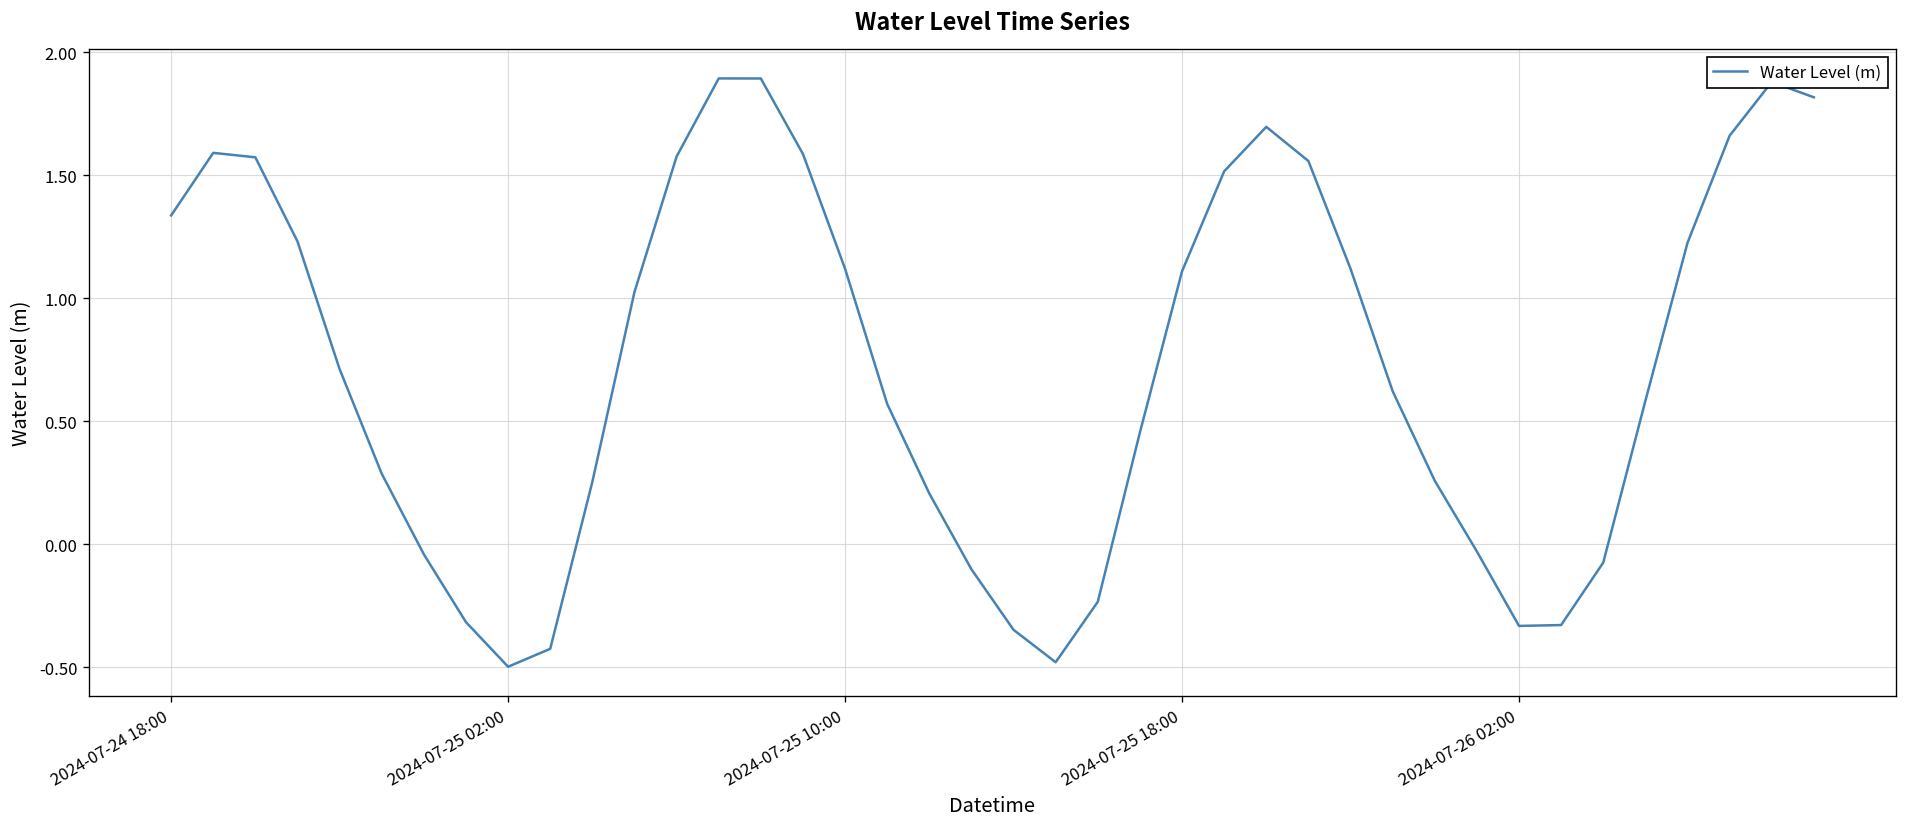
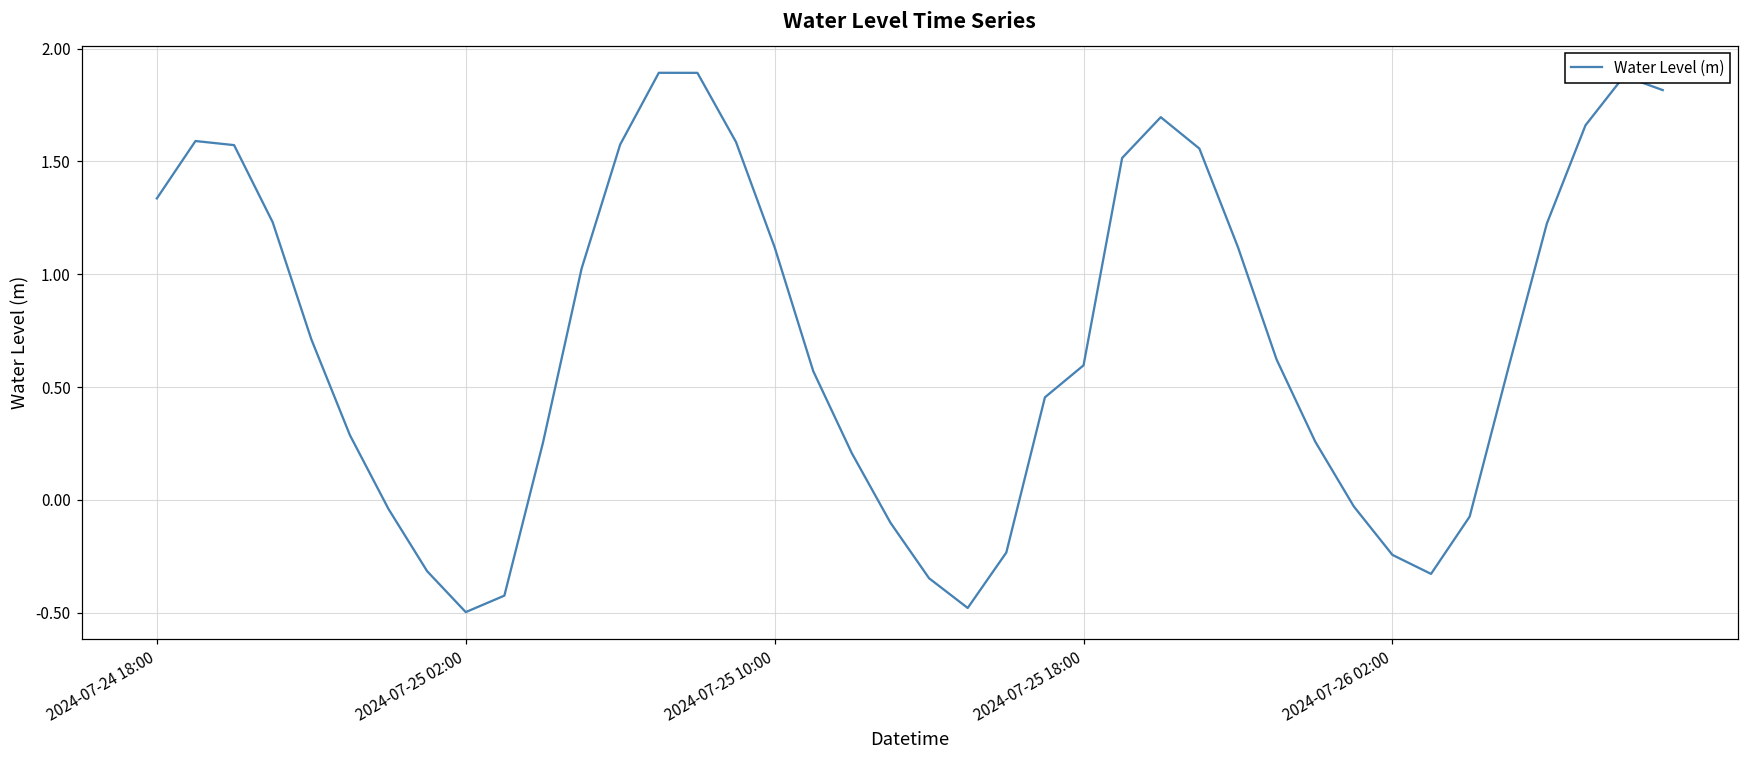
2024-07-25 18:00: 1.11 -> 0.60
2024-07-26 02:00: -0.33 -> -0.24
